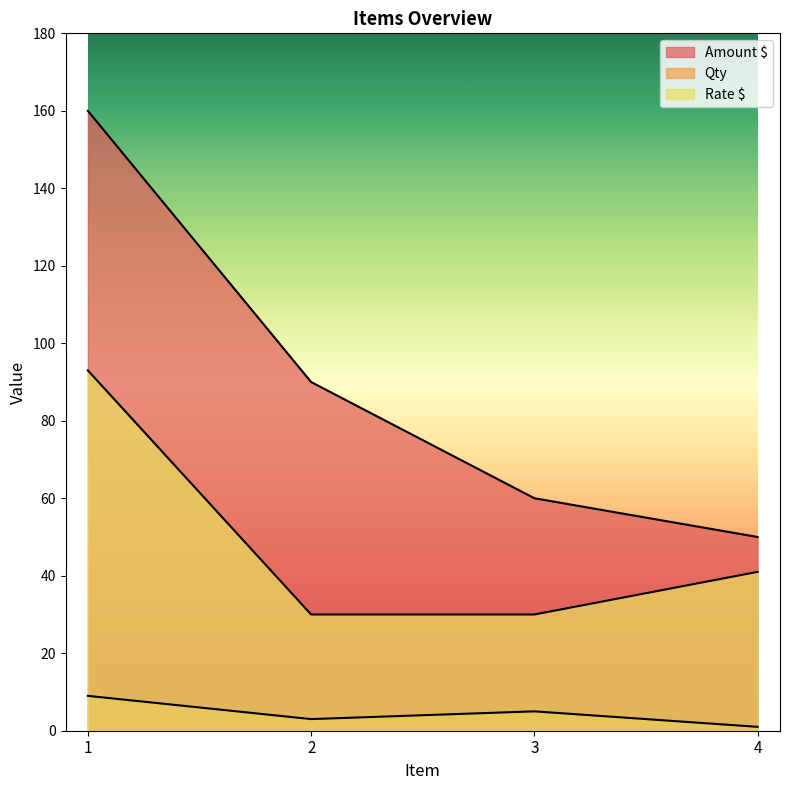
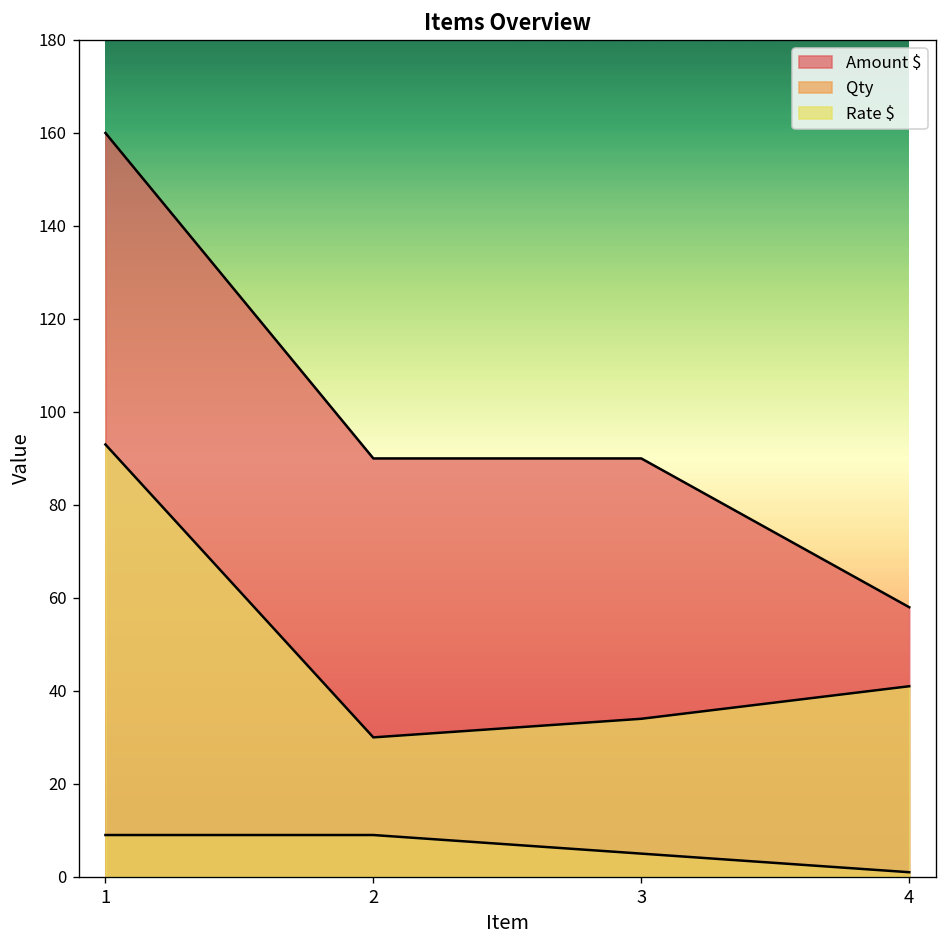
Qty, 2: 3 -> 9
Amount $, 3: 60 -> 90
Rate $, 3: 30 -> 34
Amount $, 4: 50 -> 58
